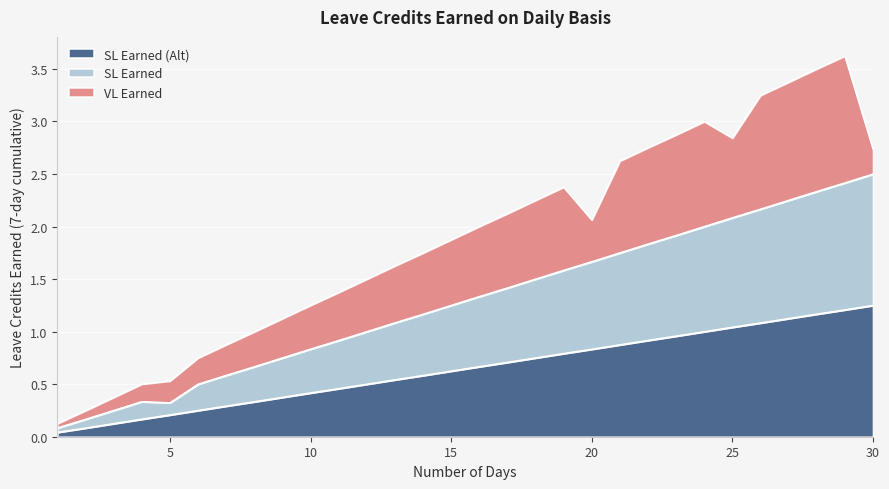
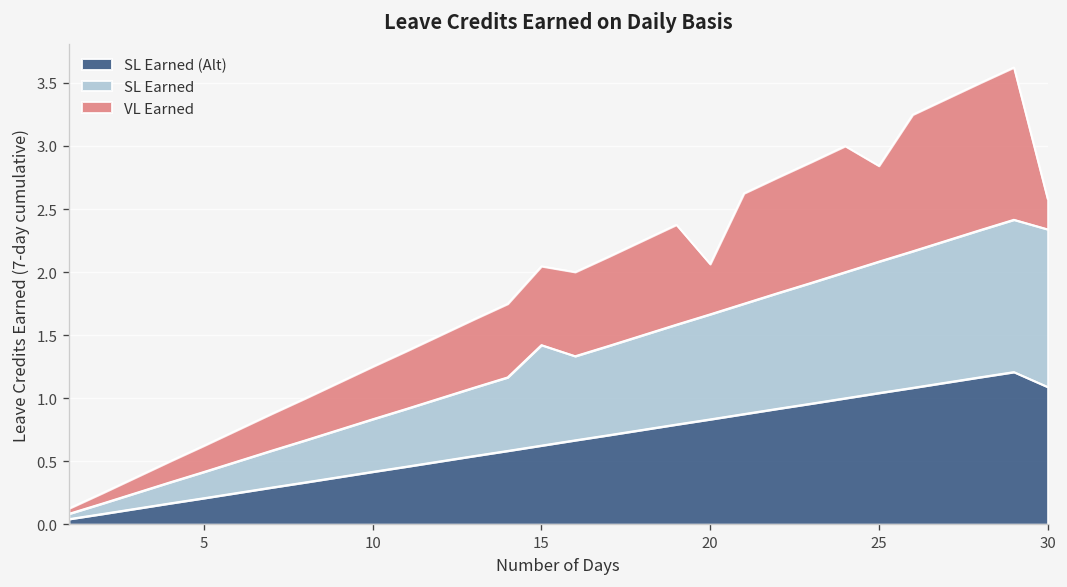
SL Earned, 5: 0.12 -> 0.21
SL Earned, 15: 0.63 -> 0.80
SL Earned (Alt), 30: 1.25 -> 1.09
